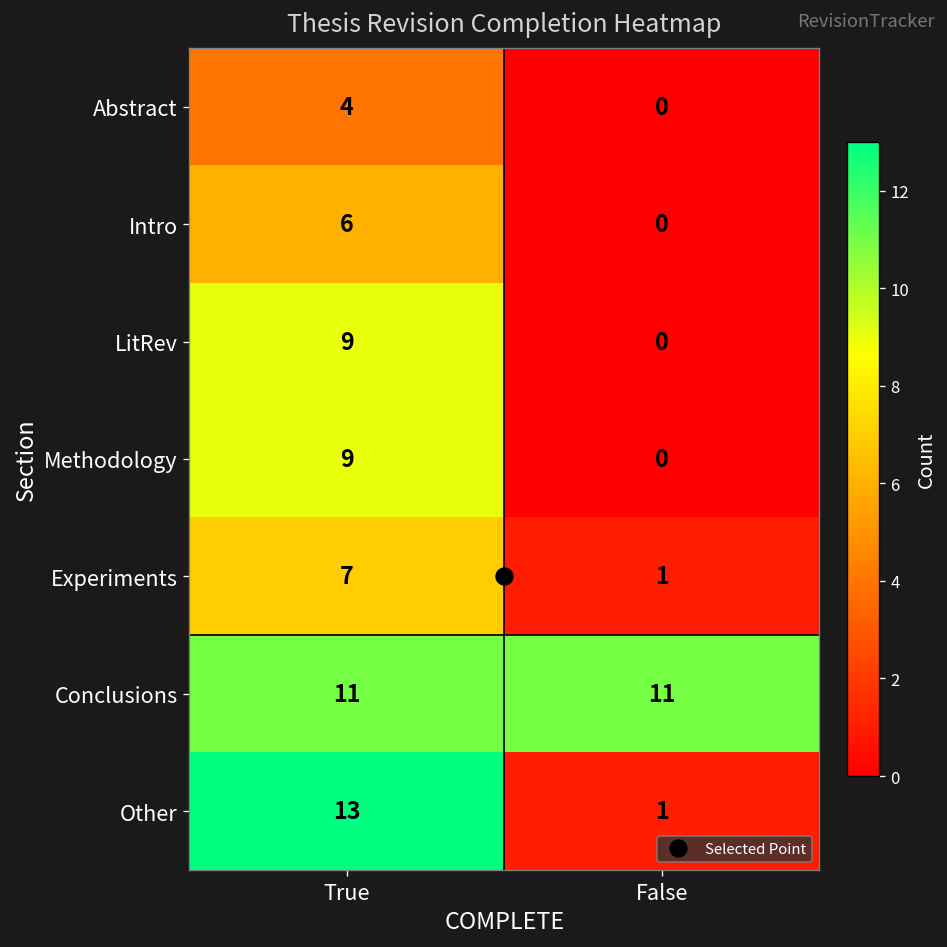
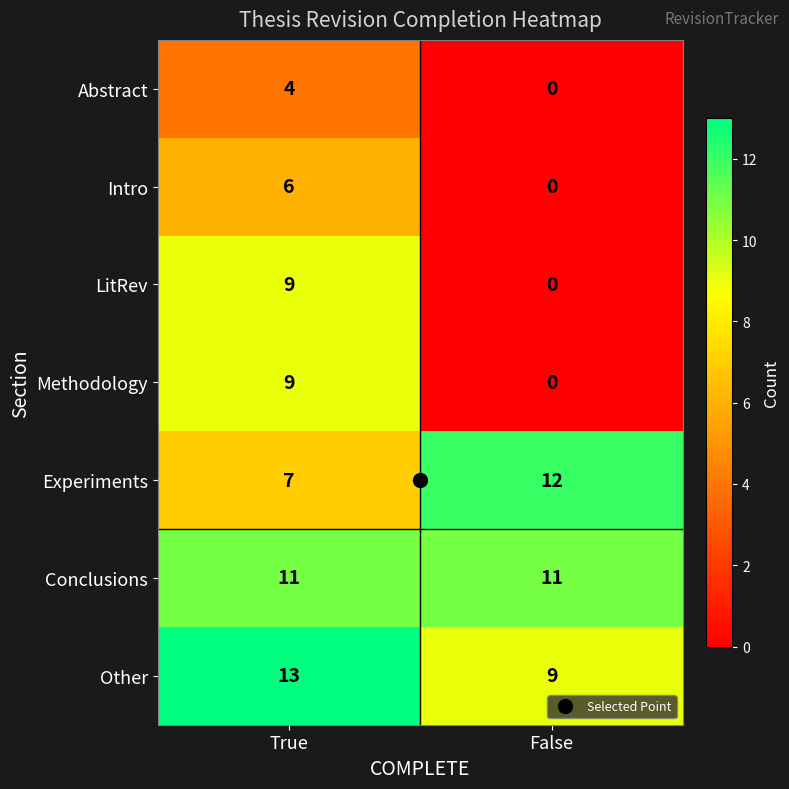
Experiments, False: 1 -> 12
Other, False: 1 -> 9
